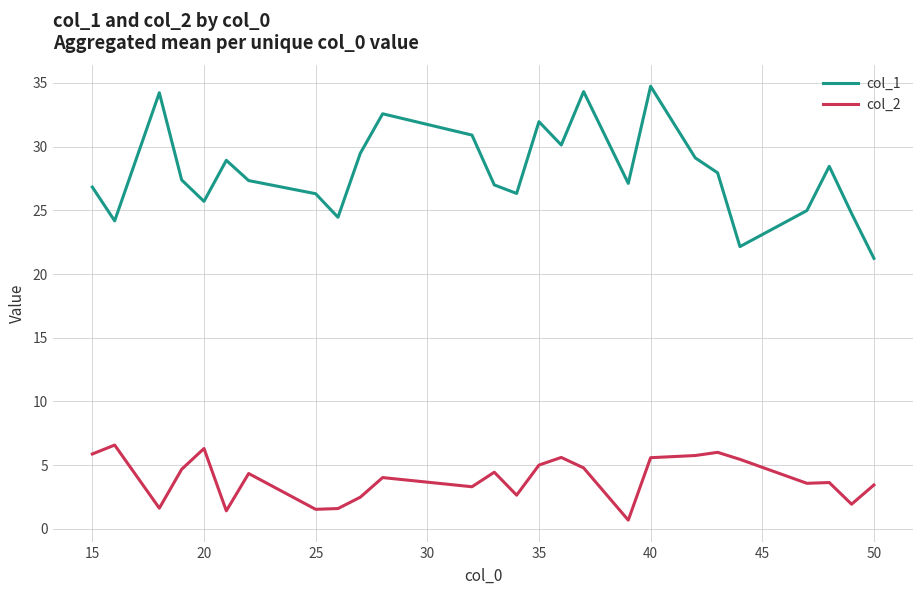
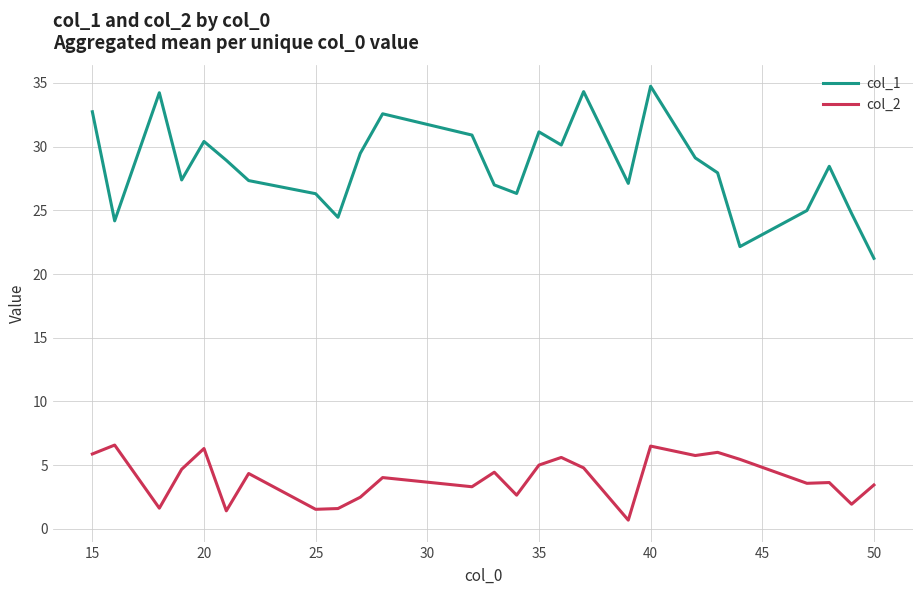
col_1, 15: 26.8 -> 32.7
col_1, 20: 25.7 -> 30.4
col_1, 35: 32.0 -> 31.2
col_2, 40: 5.6 -> 6.5
